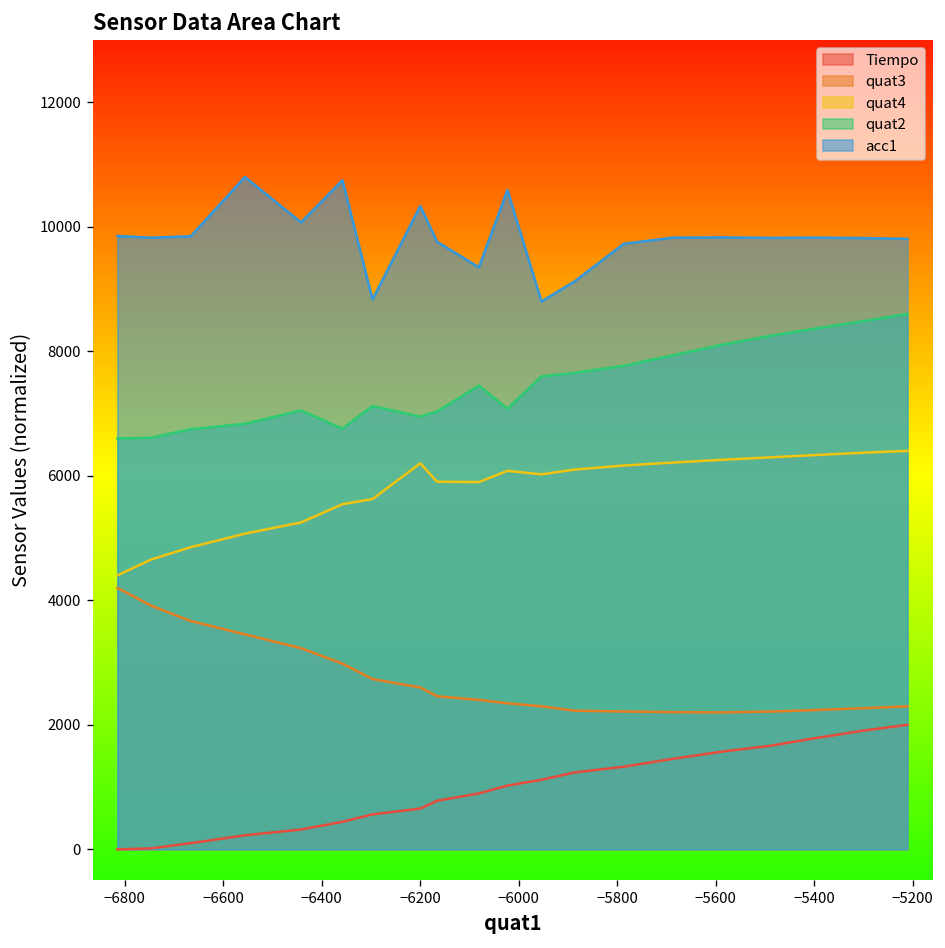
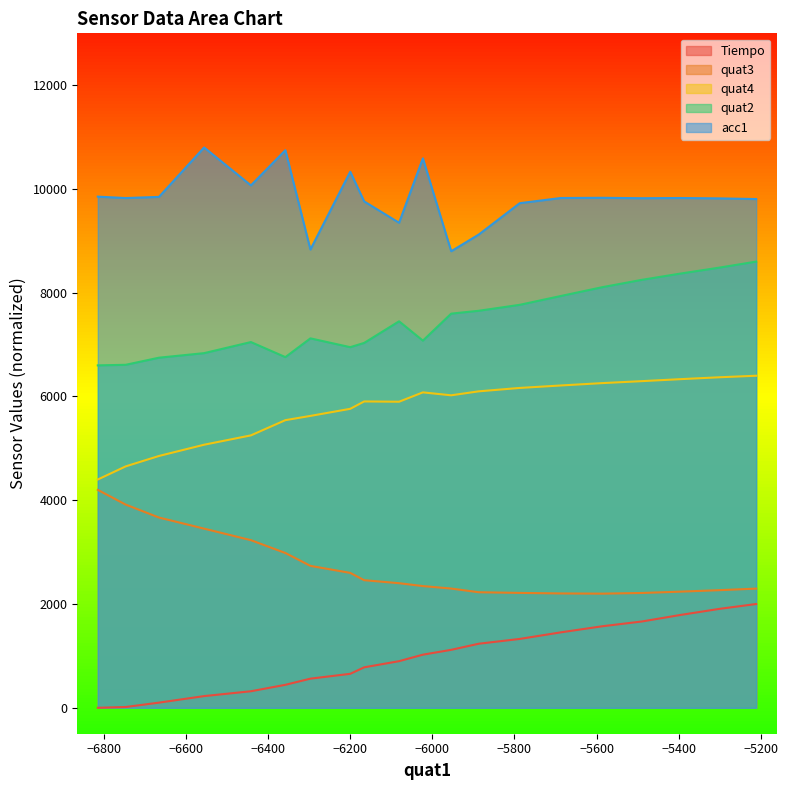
quat4, −6200: 6200 -> 5800
